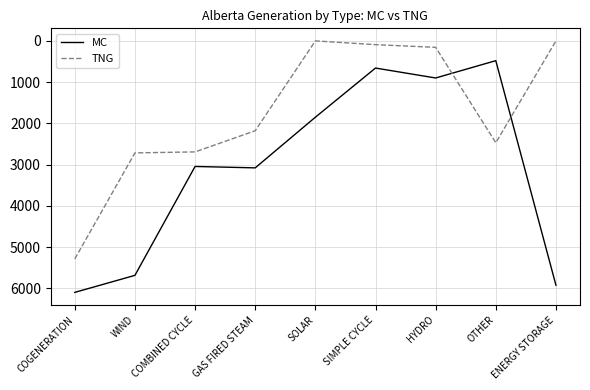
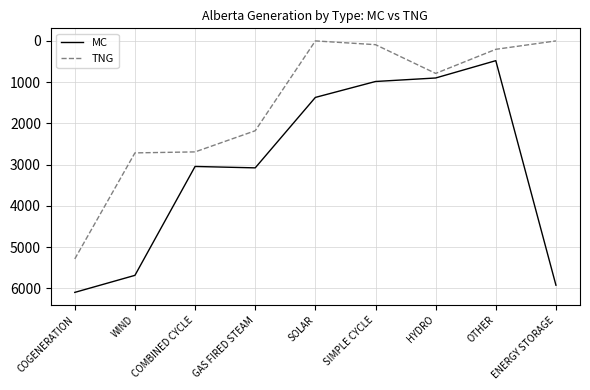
MC, SOLAR: 1900 -> 1400
MC, SIMPLE CYCLE: 700 -> 1000
TNG, HYDRO: 200 -> 800
TNG, OTHER: 2500 -> 200
